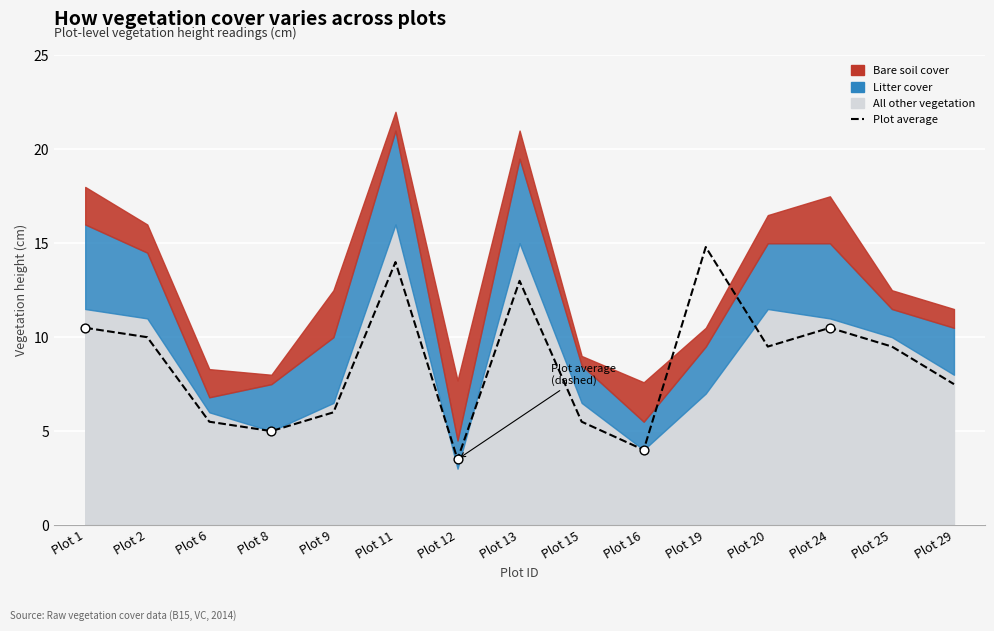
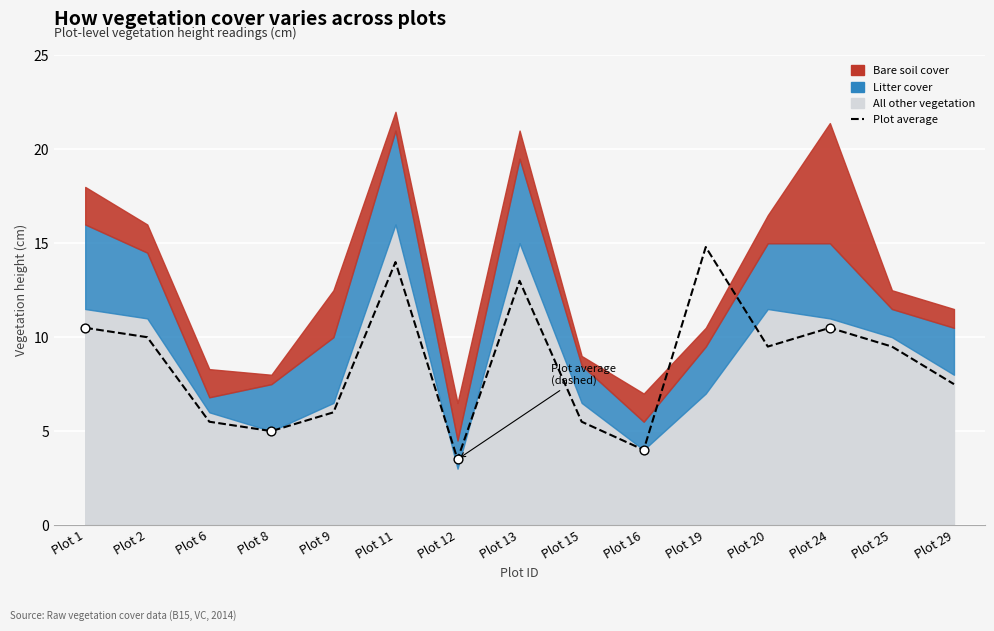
Bare soil cover, Plot 12: 3.2 -> 2.0
Bare soil cover, Plot 16: 2.1 -> 1.5
Bare soil cover, Plot 24: 2.5 -> 6.4
